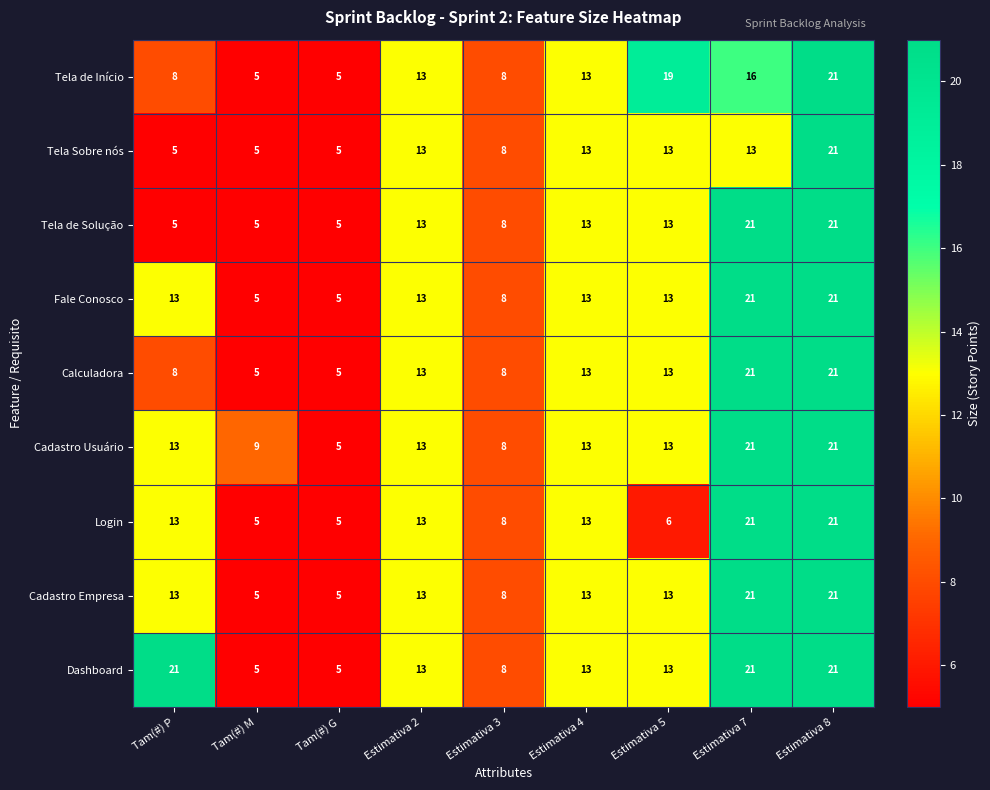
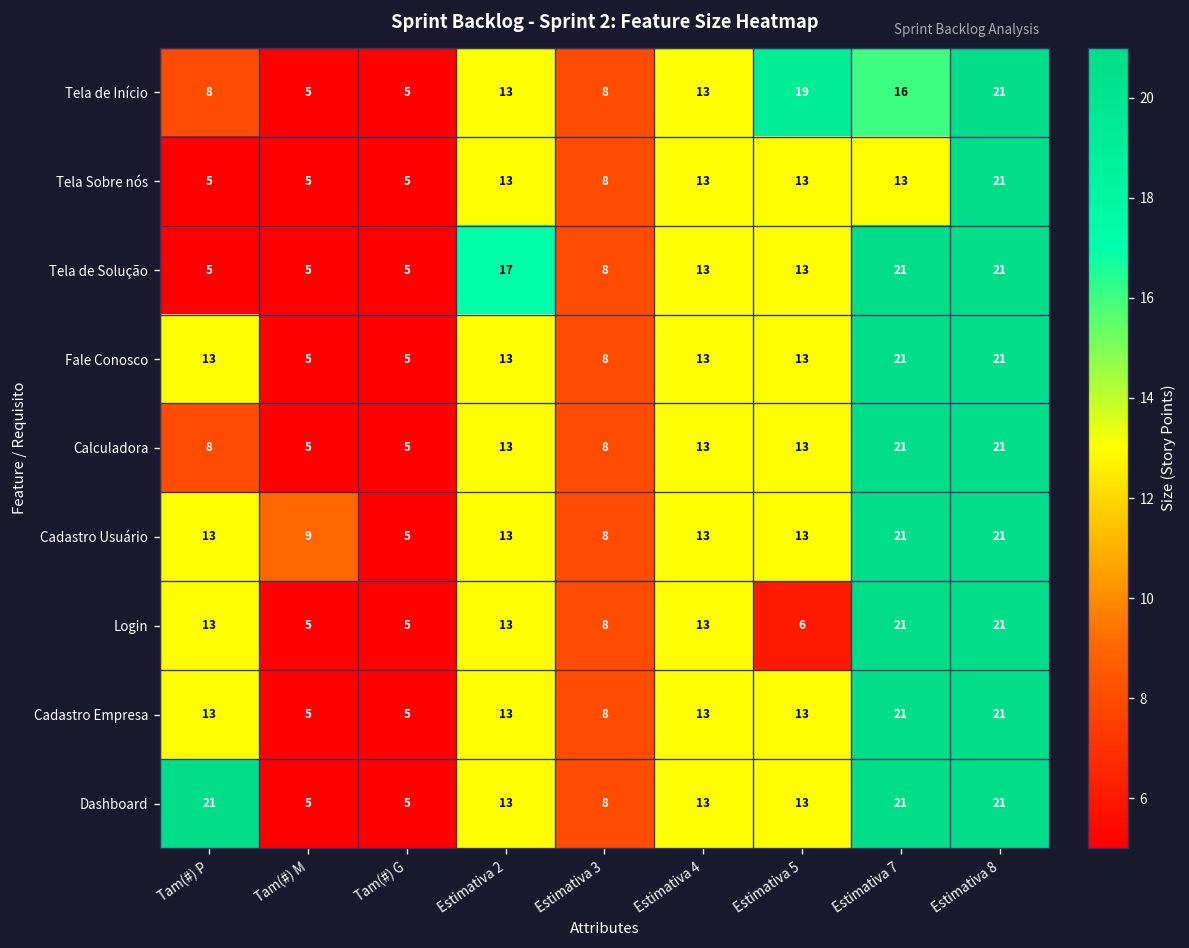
Tela de Solução, Estimativa 2: 13 -> 17
